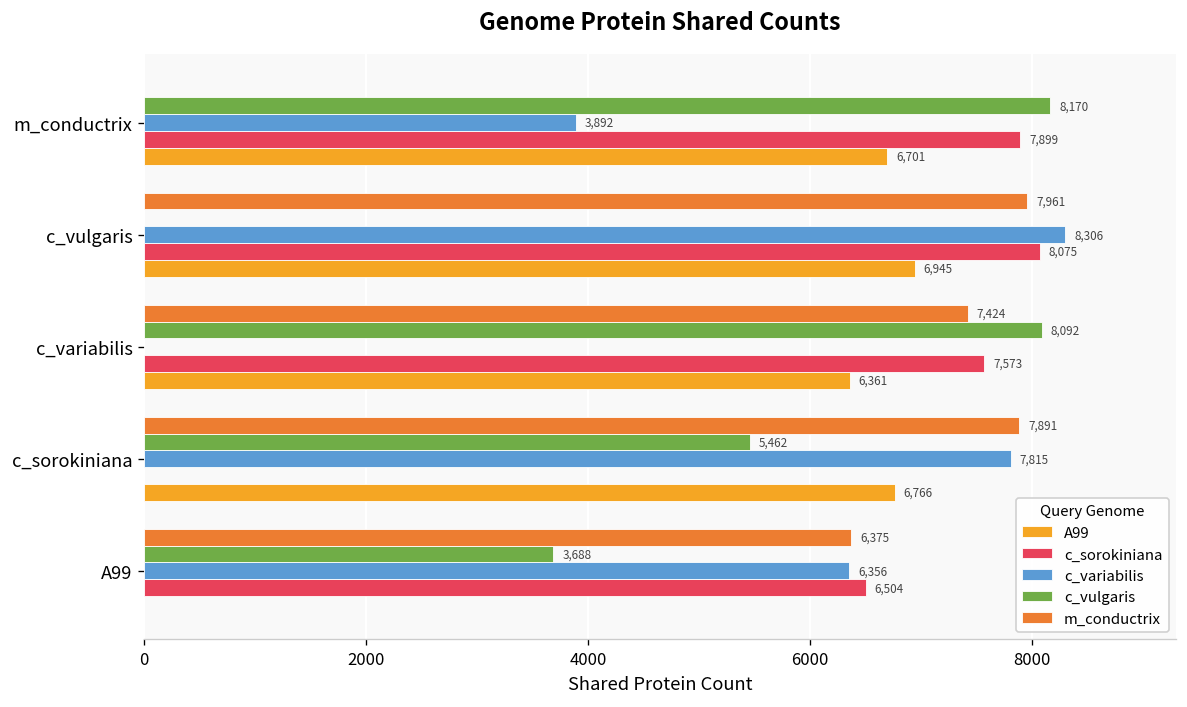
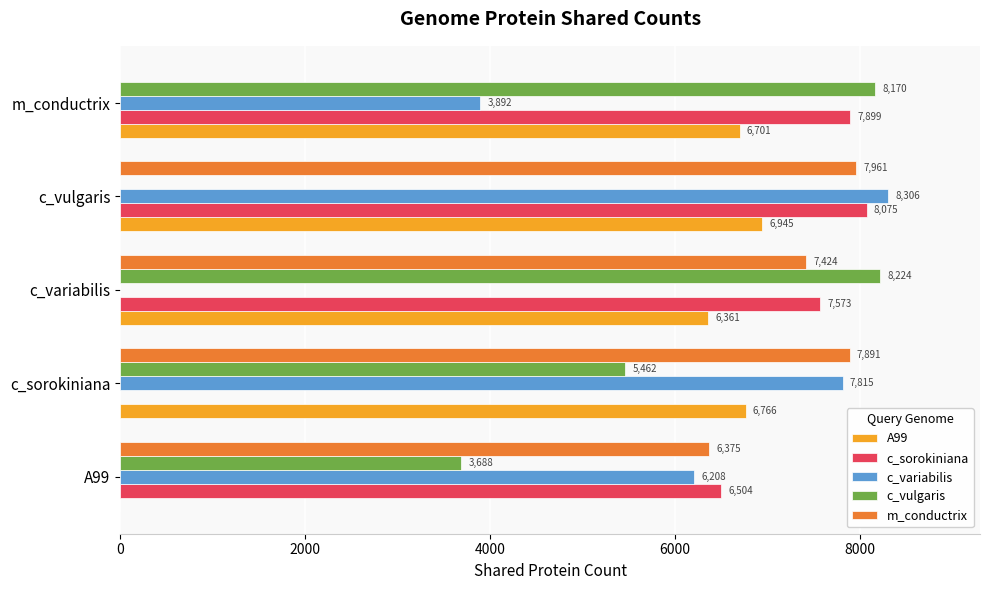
c_vulgaris, c_variabilis: 8,092 -> 8,224
c_variabilis, A99: 6,356 -> 6,208
